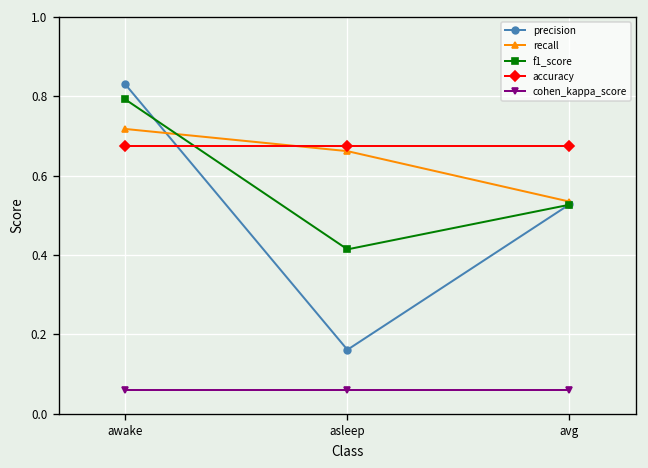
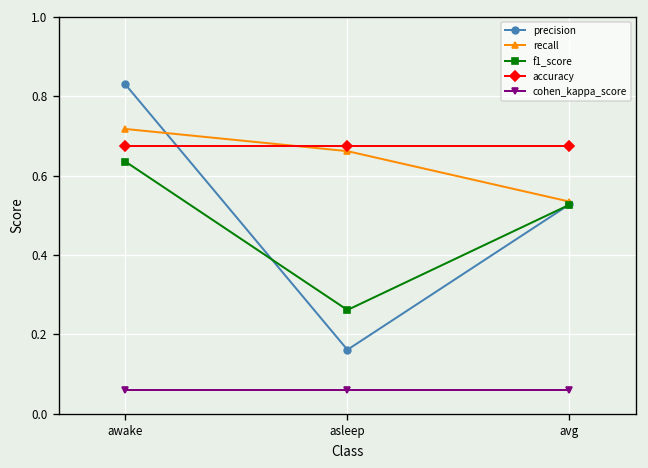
f1_score, awake: 0.79 -> 0.64
f1_score, asleep: 0.41 -> 0.26
